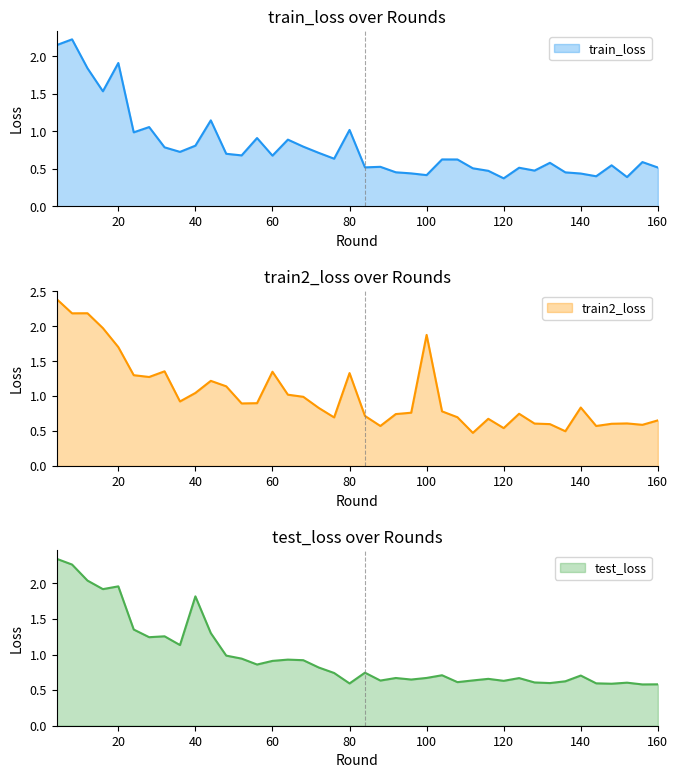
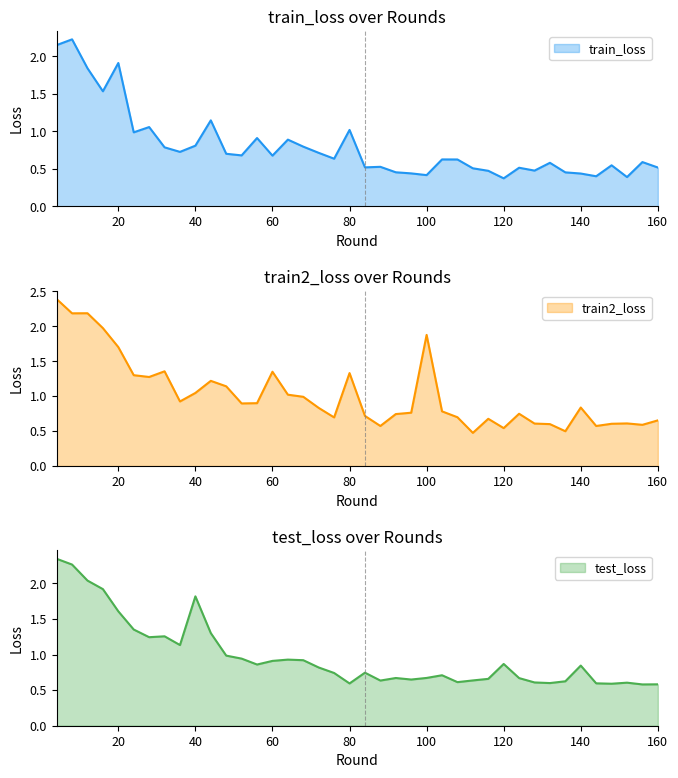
test_loss over Rounds, 20: 2.0 -> 1.6
test_loss over Rounds, 120: 0.6 -> 0.9
test_loss over Rounds, 140: 0.7 -> 0.8
